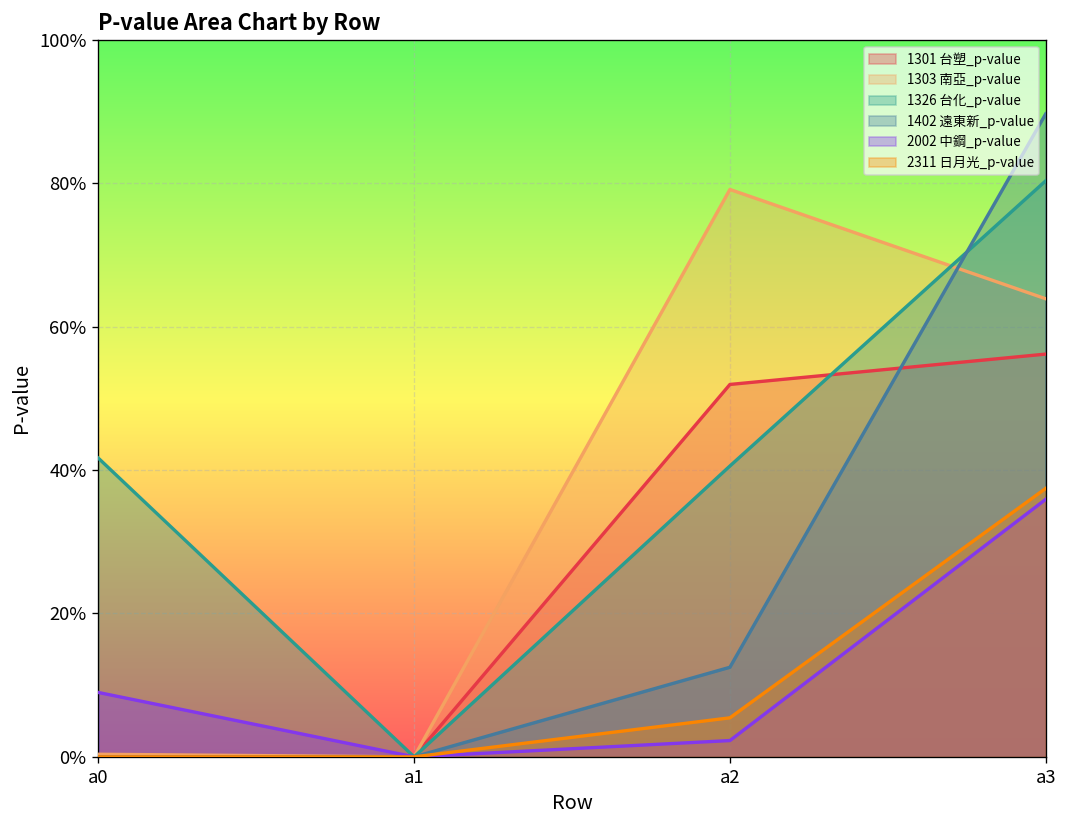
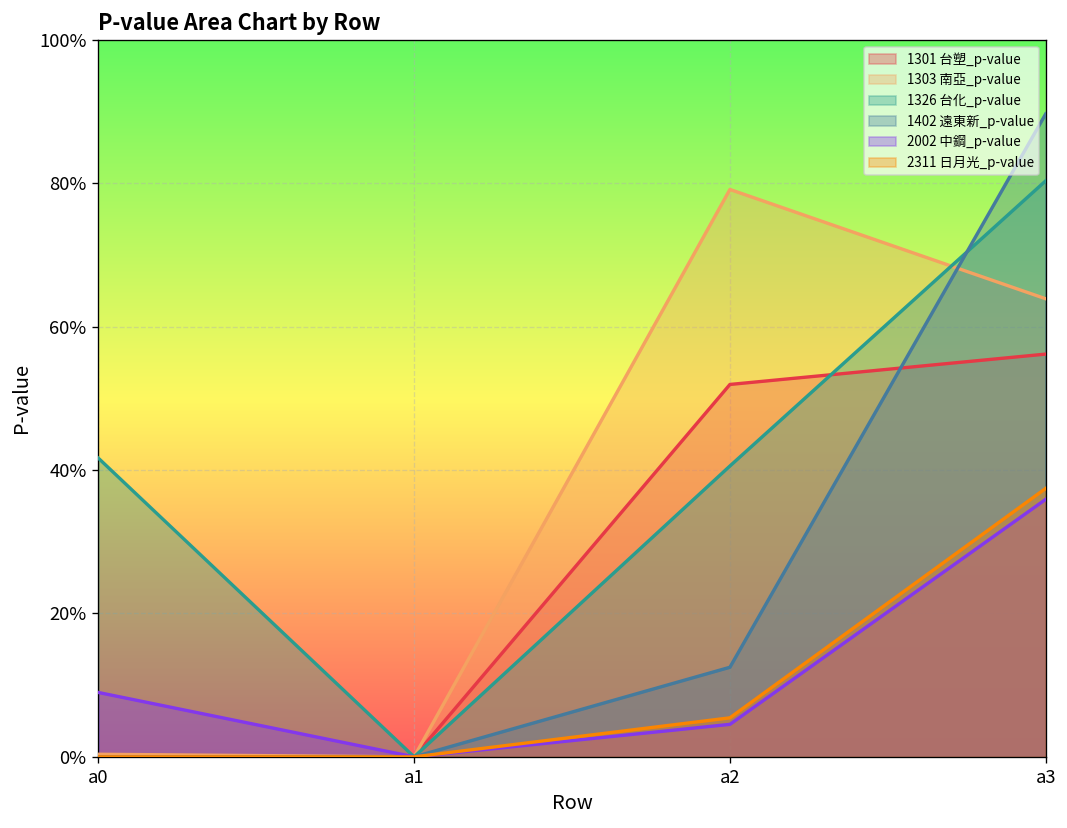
2002 中鋼_p-value, a2: 2% -> 5%
